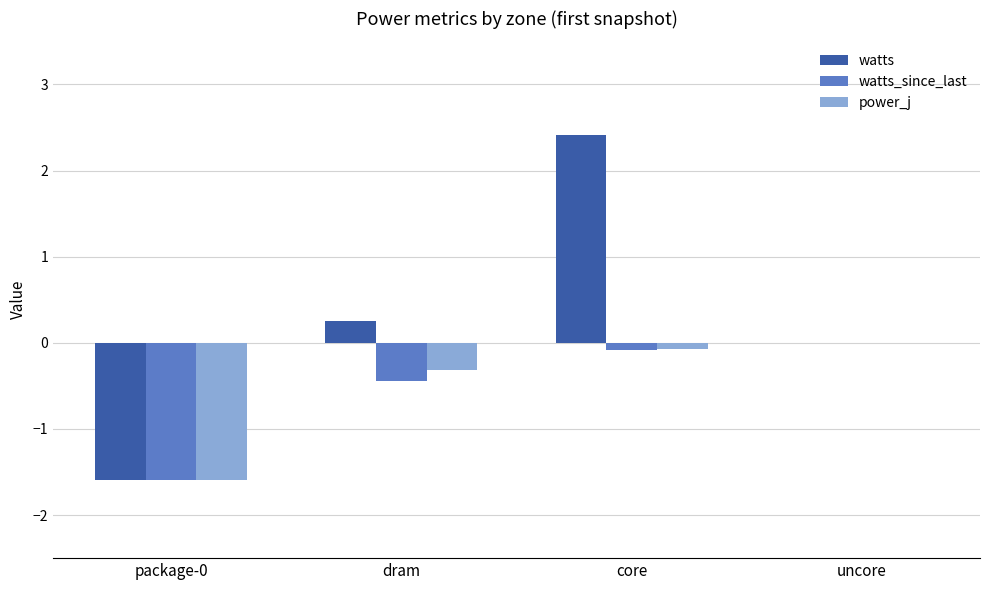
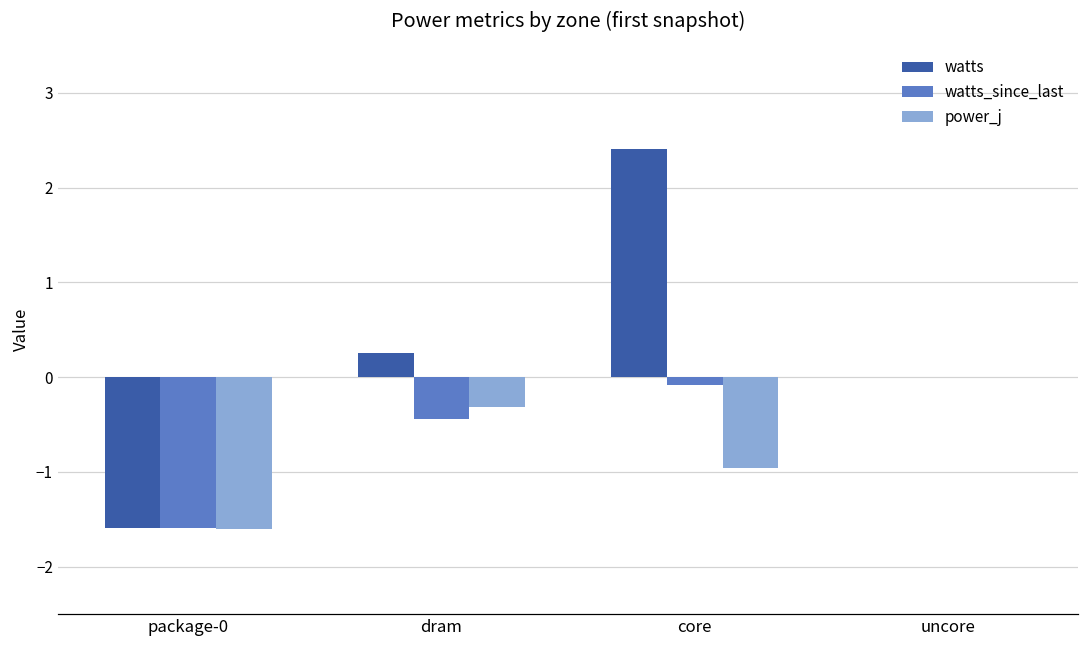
power_j, core: -0.1 -> -1.0
